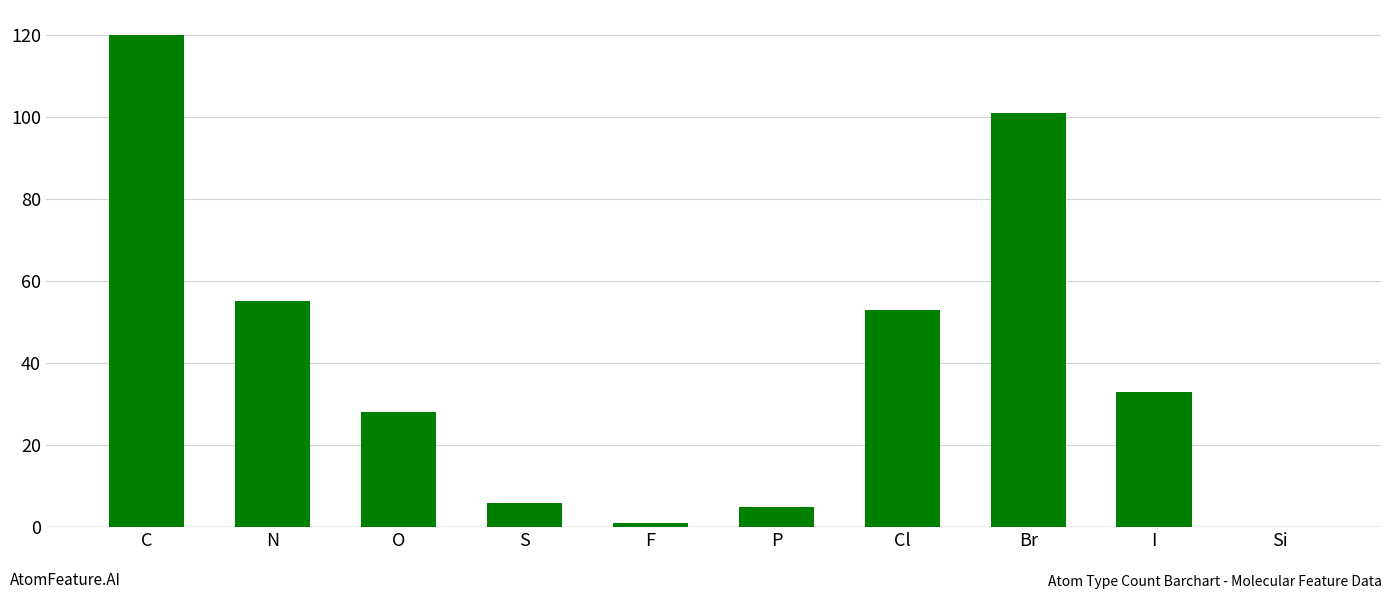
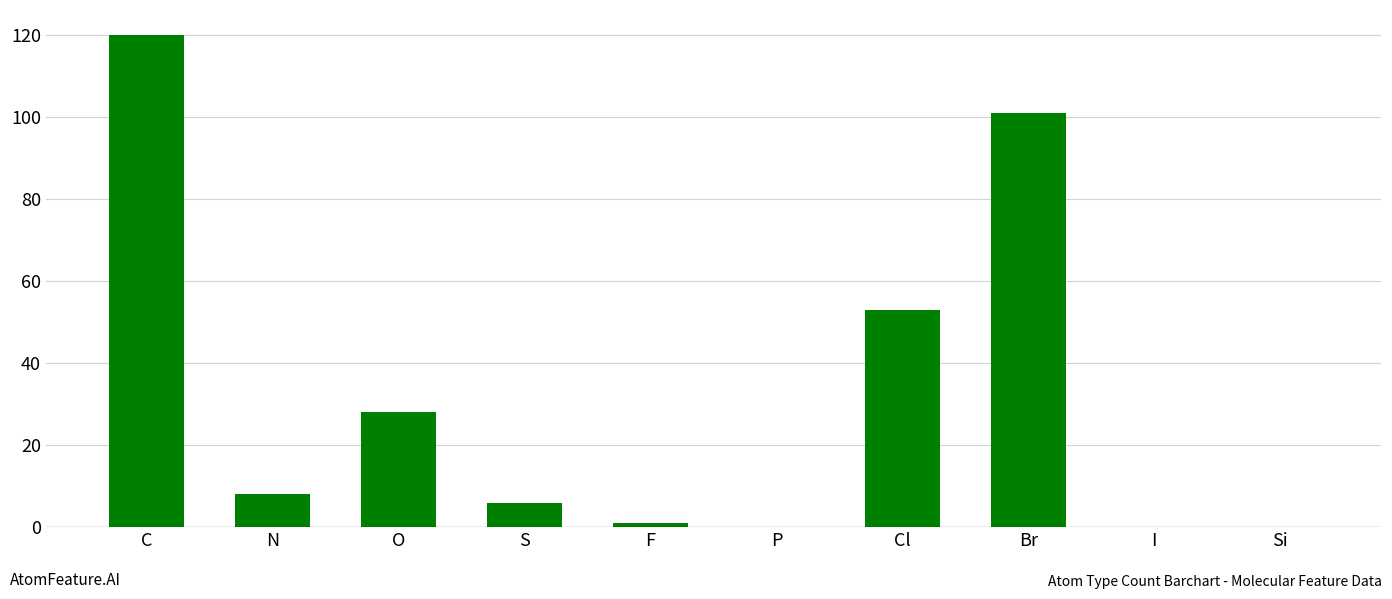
N: 55 -> 8
P: 5 -> 0
I: 33 -> 0
